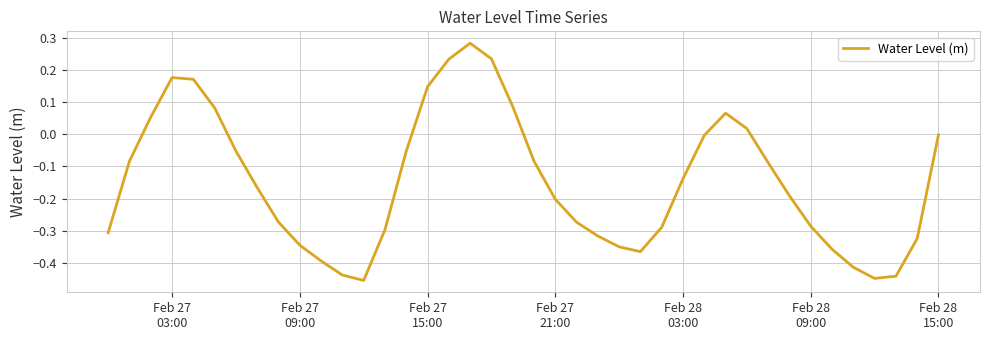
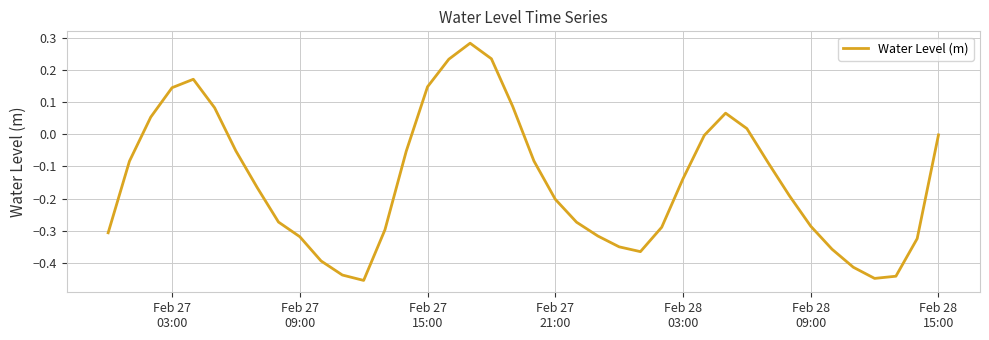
Feb 27 03:00: 0.18 -> 0.15
Feb 27 09:00: -0.35 -> -0.32
